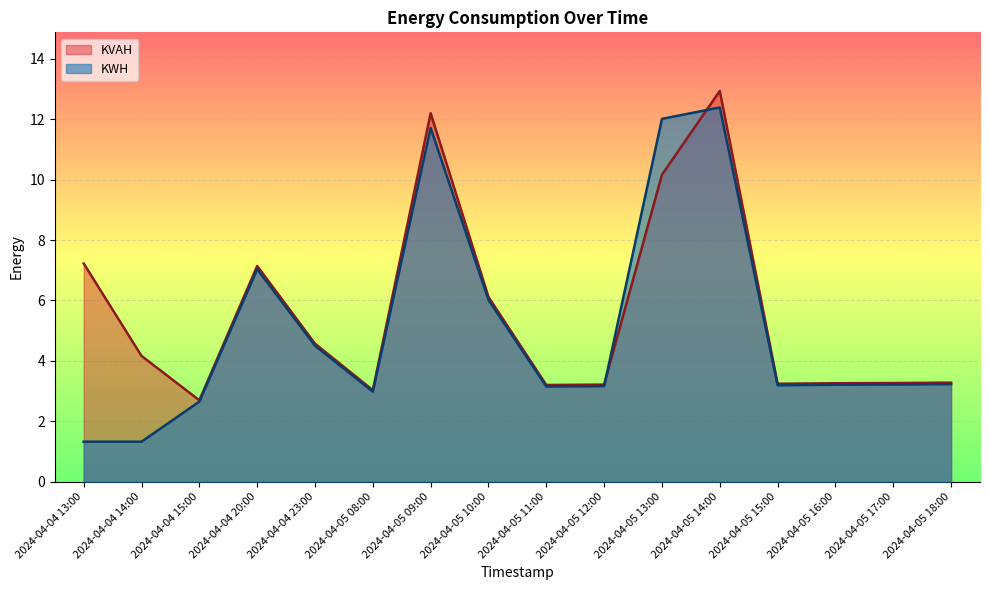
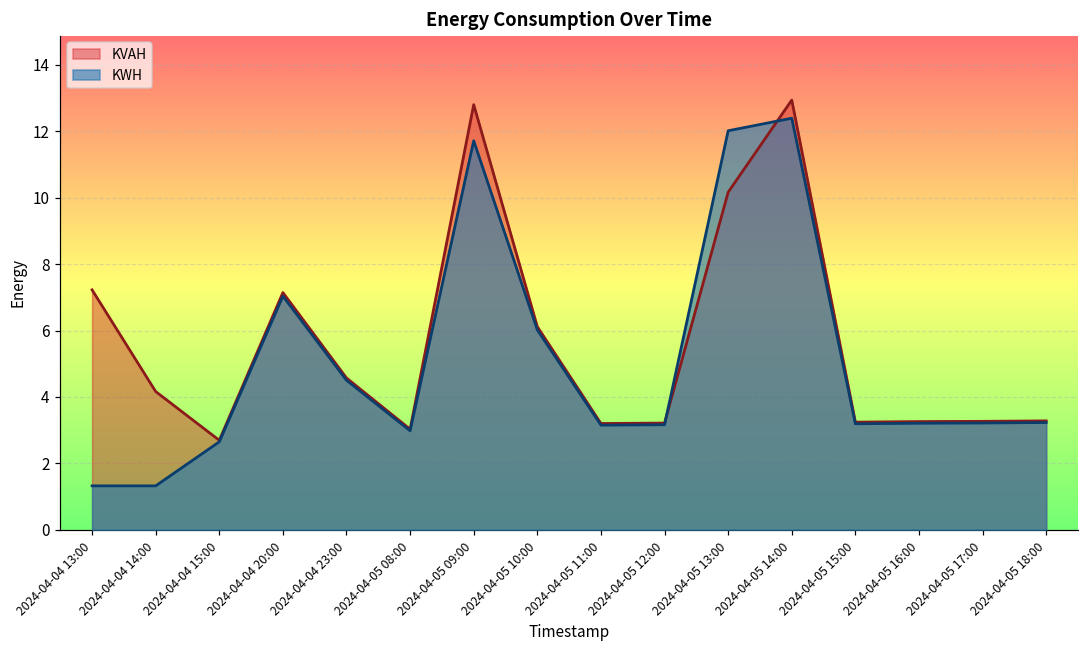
KVAH, 2024-04-05 09:00: 12.2 -> 12.8
